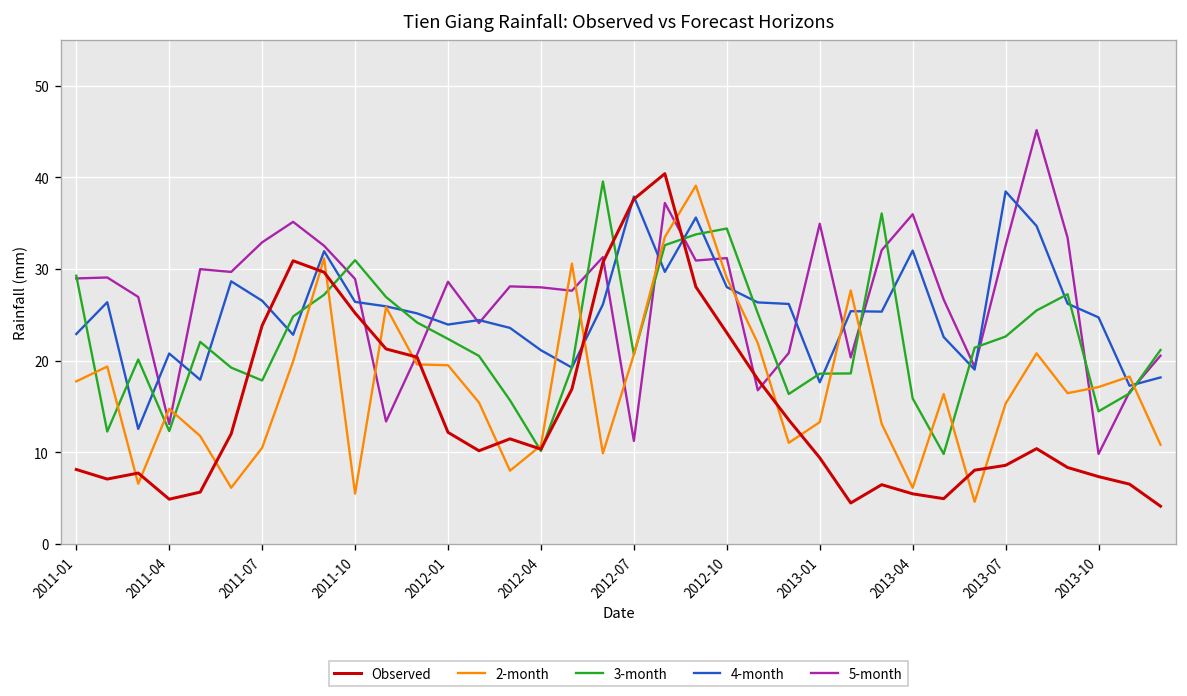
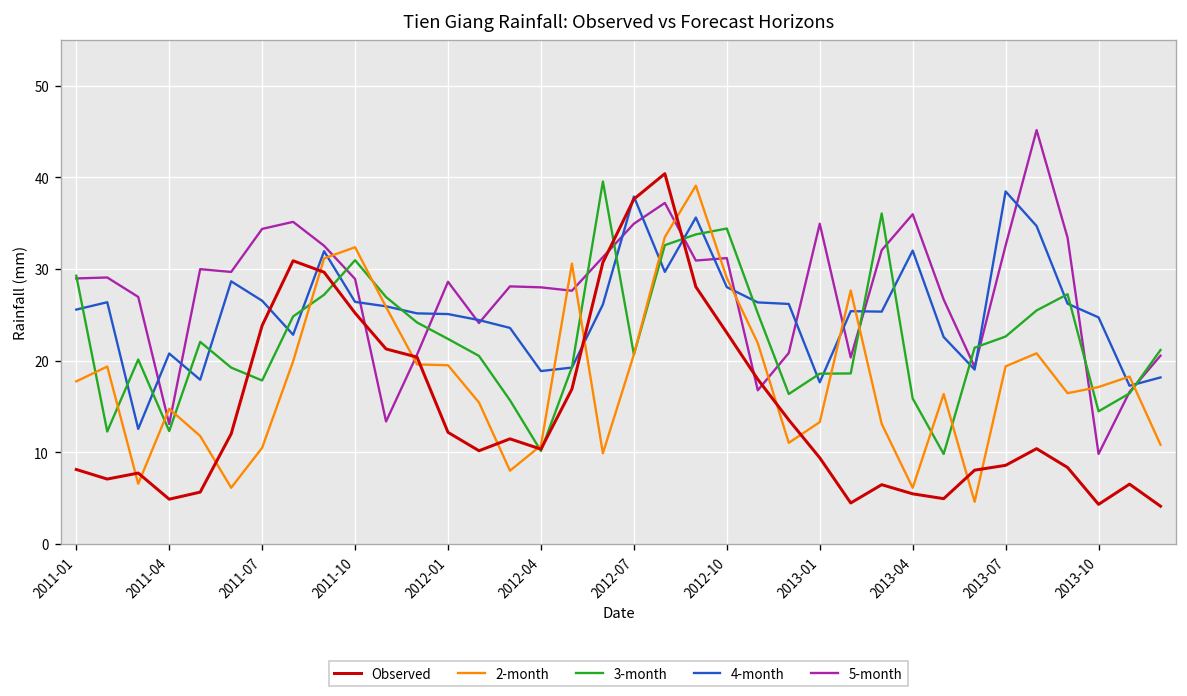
4-month, 2011-01: 23 -> 26
5-month, 2011-07: 33 -> 34
2-month, 2011-10: 5 -> 32
4-month, 2012-01: 24 -> 25
4-month, 2012-04: 21 -> 19
5-month, 2012-07: 11 -> 35
2-month, 2013-07: 15 -> 19
Observed, 2013-10: 7 -> 4
